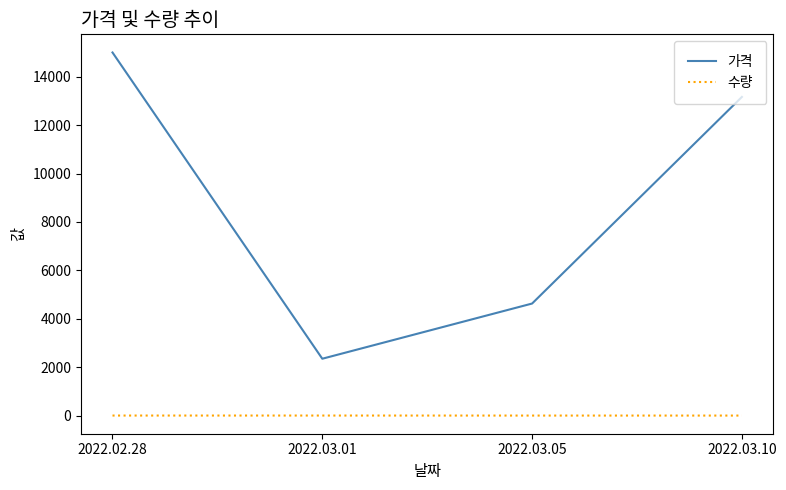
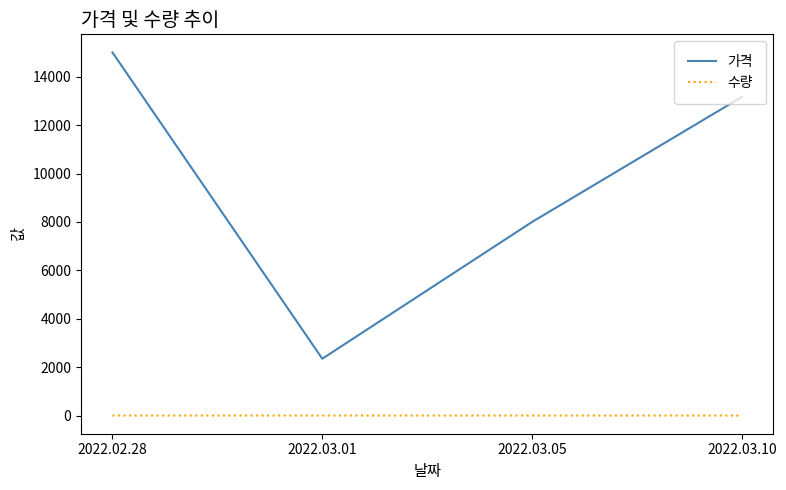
가격, 2022.03.05: 4600 -> 8000
